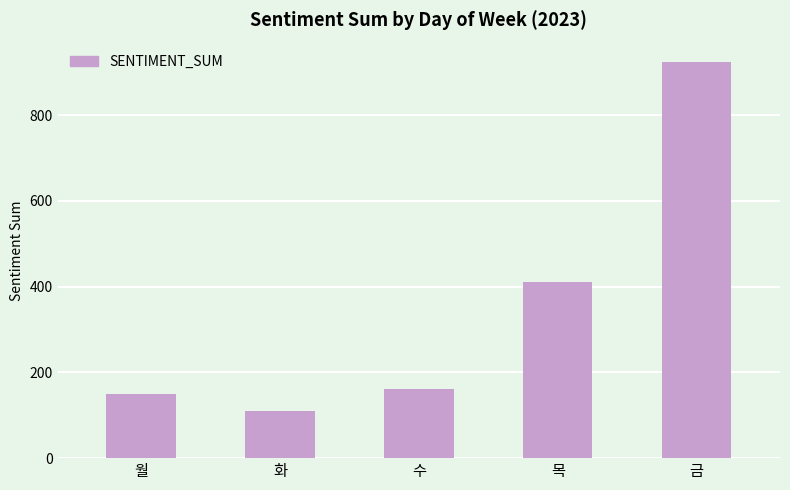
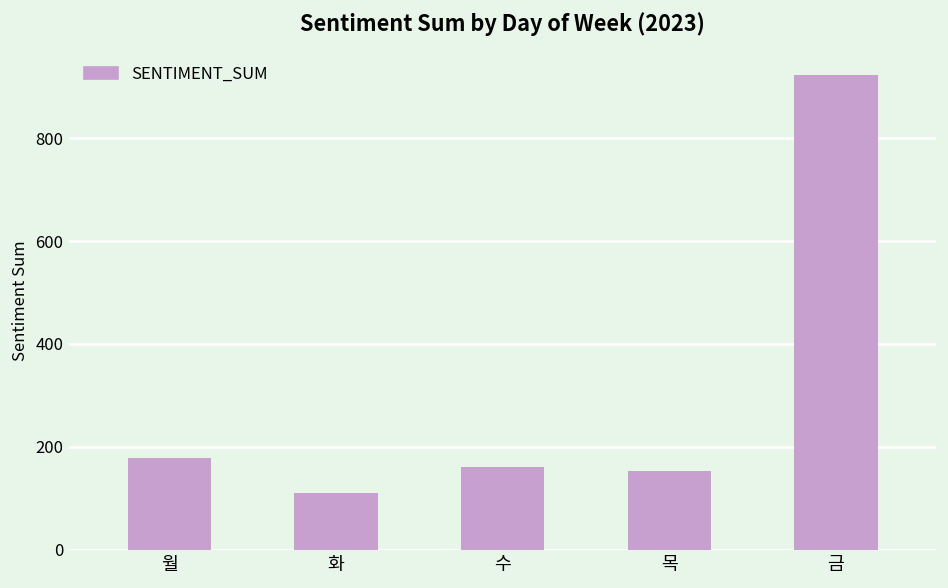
월: 150 -> 180
목: 410 -> 150
